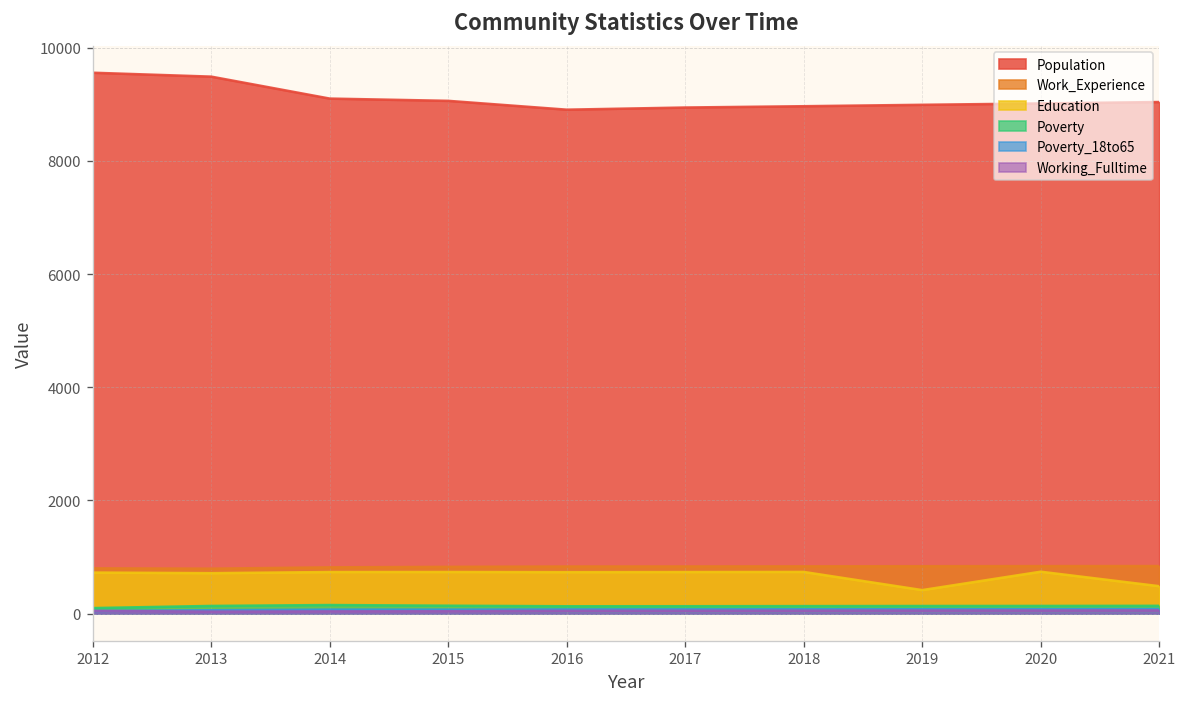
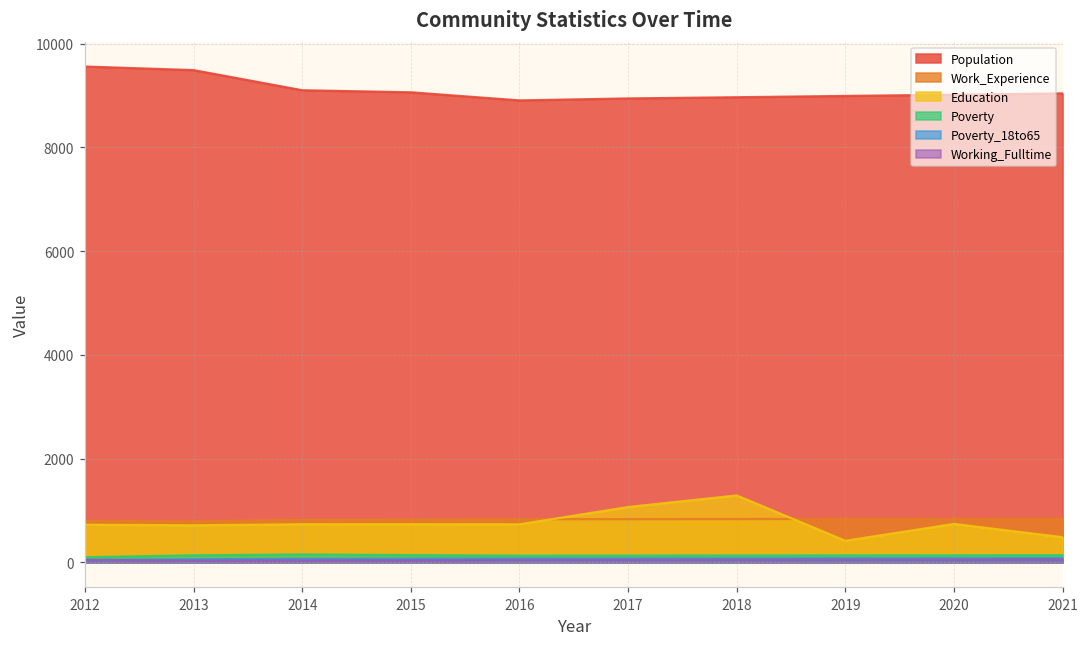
Education, 2017: 700 -> 1100
Education, 2018: 700 -> 1300
